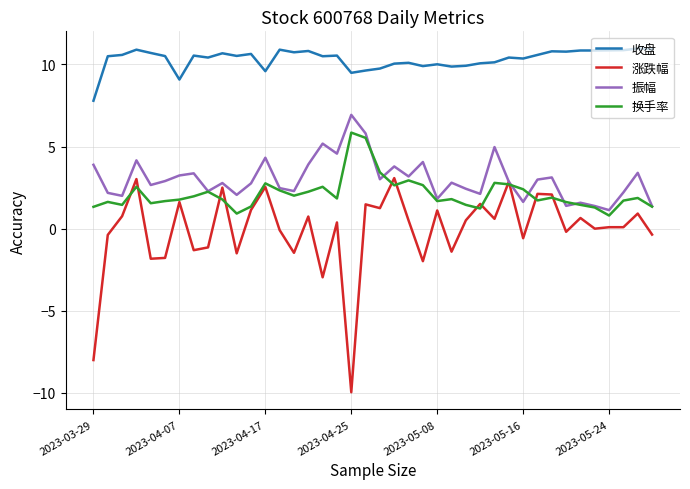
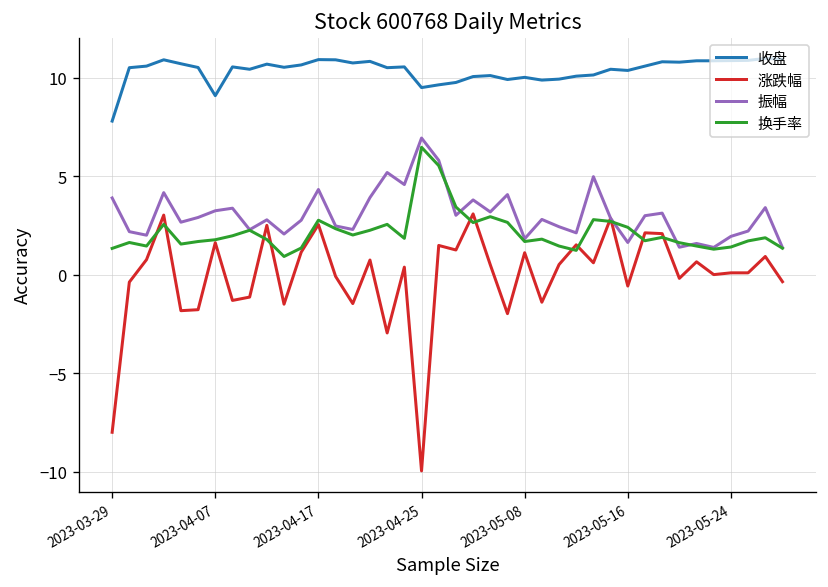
收盘, 2023-04-17: 9.6 -> 10.9
换手率, 2023-04-25: 5.9 -> 6.5
振幅, 2023-05-24: 1.1 -> 1.9
换手率, 2023-05-24: 0.8 -> 1.4
